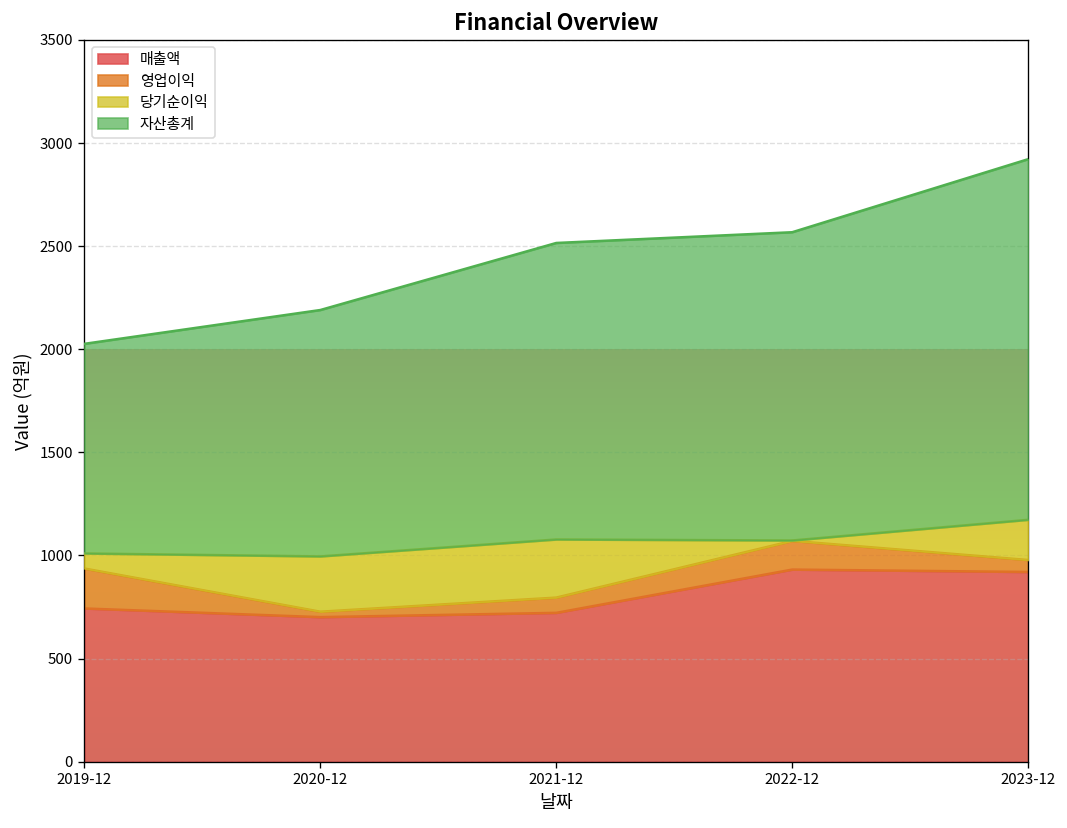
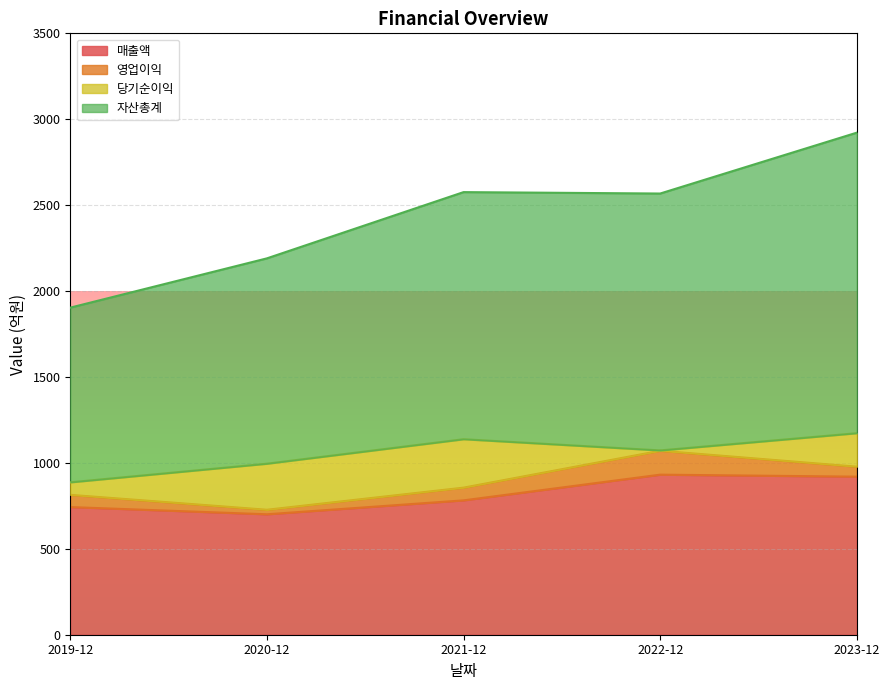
영업이익, 2019-12: 190 -> 70
매출액, 2021-12: 720 -> 780
